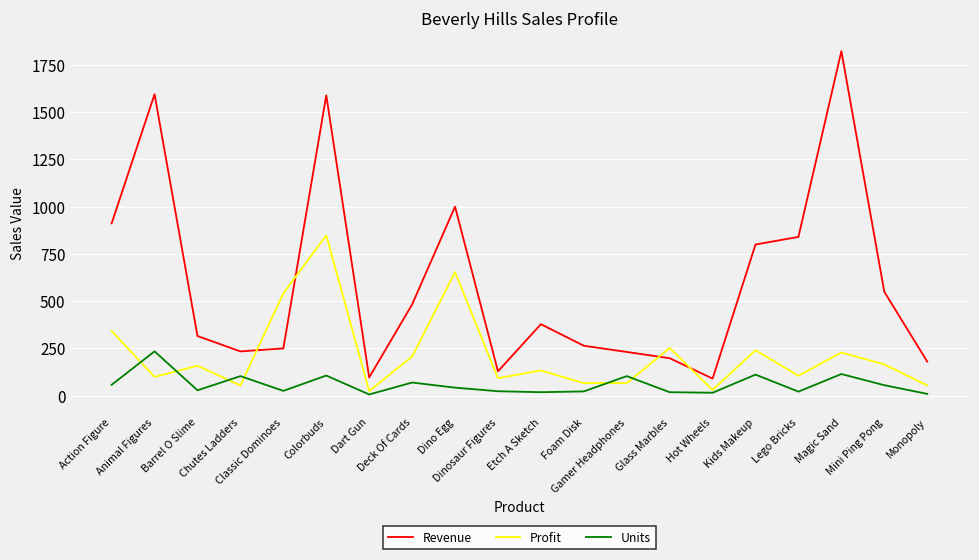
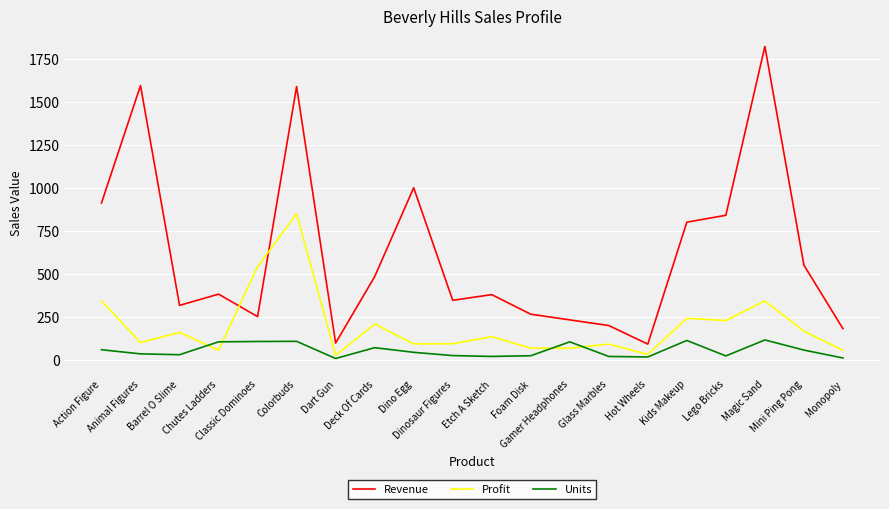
Units, Animal Figures: 230 -> 30
Revenue, Chutes Ladders: 230 -> 380
Units, Classic Dominoes: 30 -> 110
Profit, Dino Egg: 650 -> 90
Revenue, Dinosaur Figures: 130 -> 340
Profit, Glass Marbles: 250 -> 90
Profit, Lego Bricks: 110 -> 230
Profit, Magic Sand: 230 -> 340
